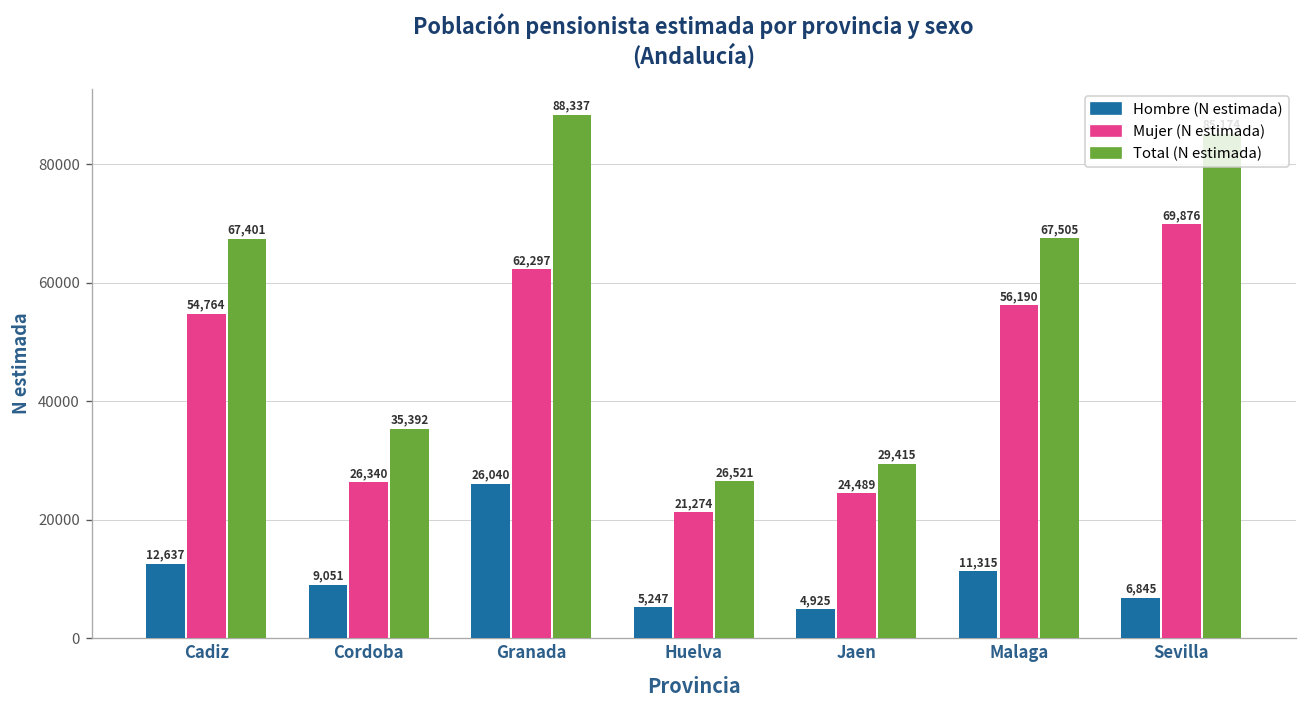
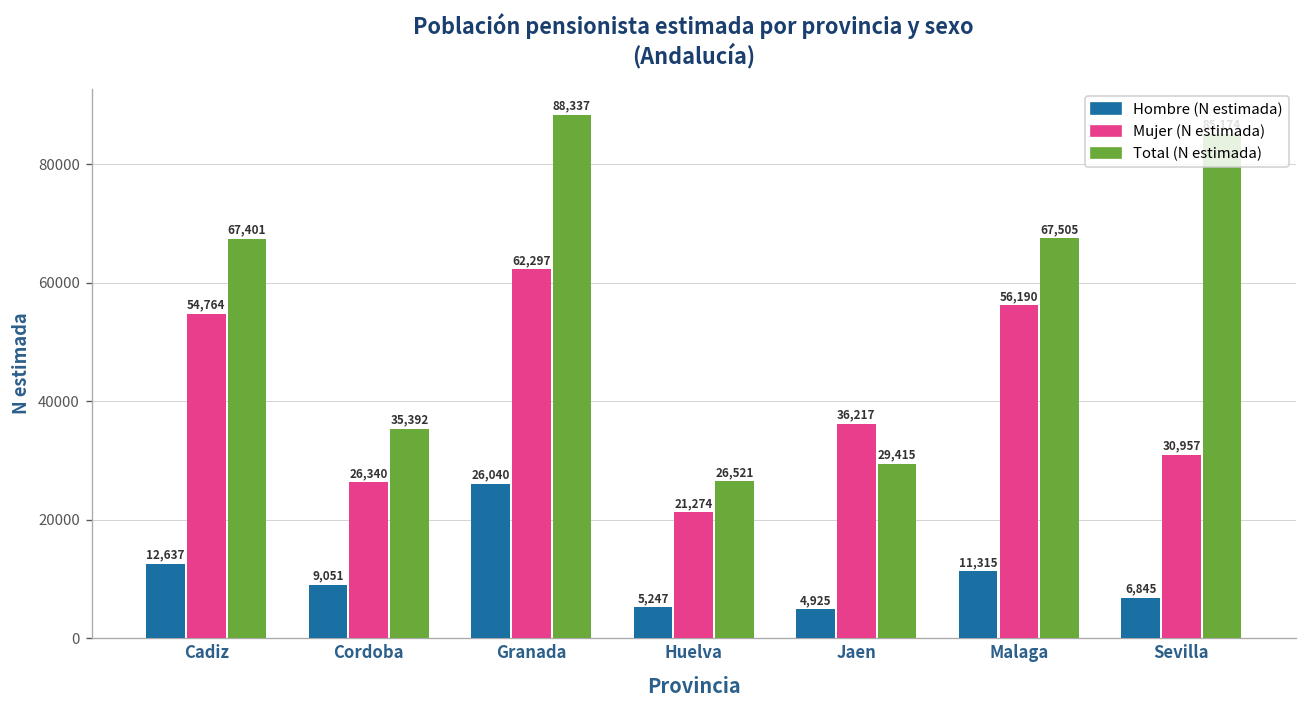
Mujer (N estimada), Jaen: 24,489 -> 36,217
Mujer (N estimada), Sevilla: 69,876 -> 30,957
